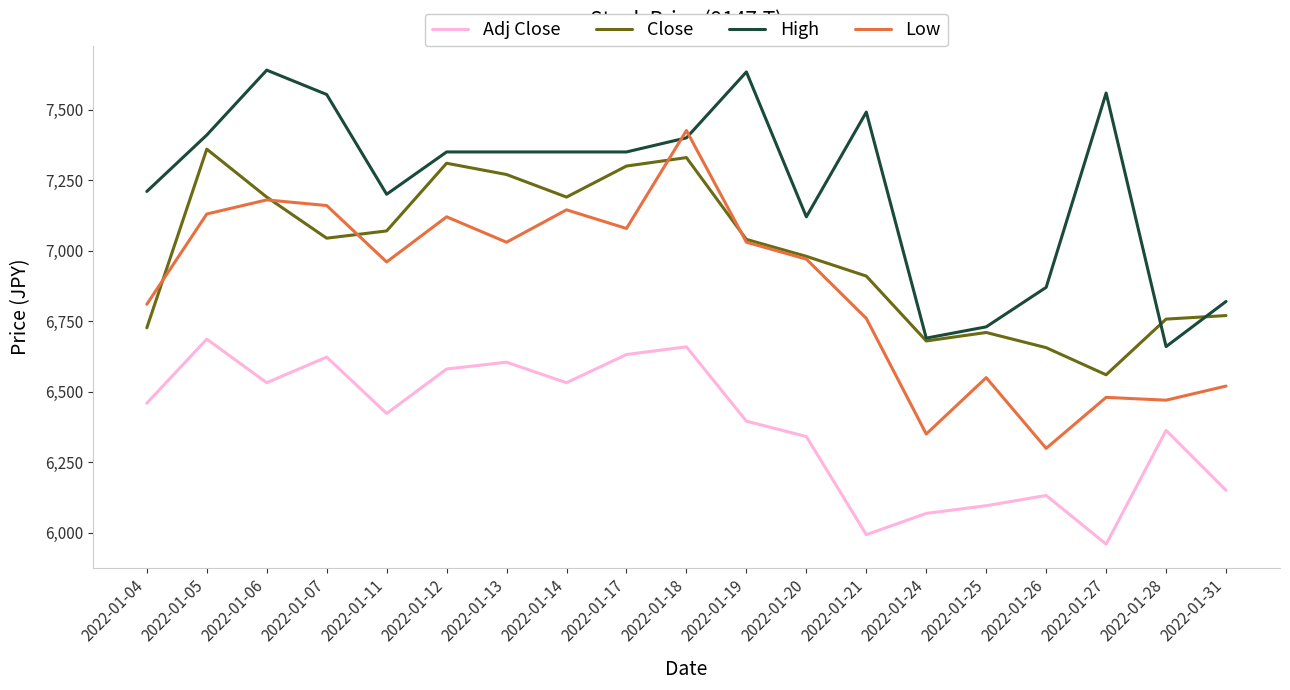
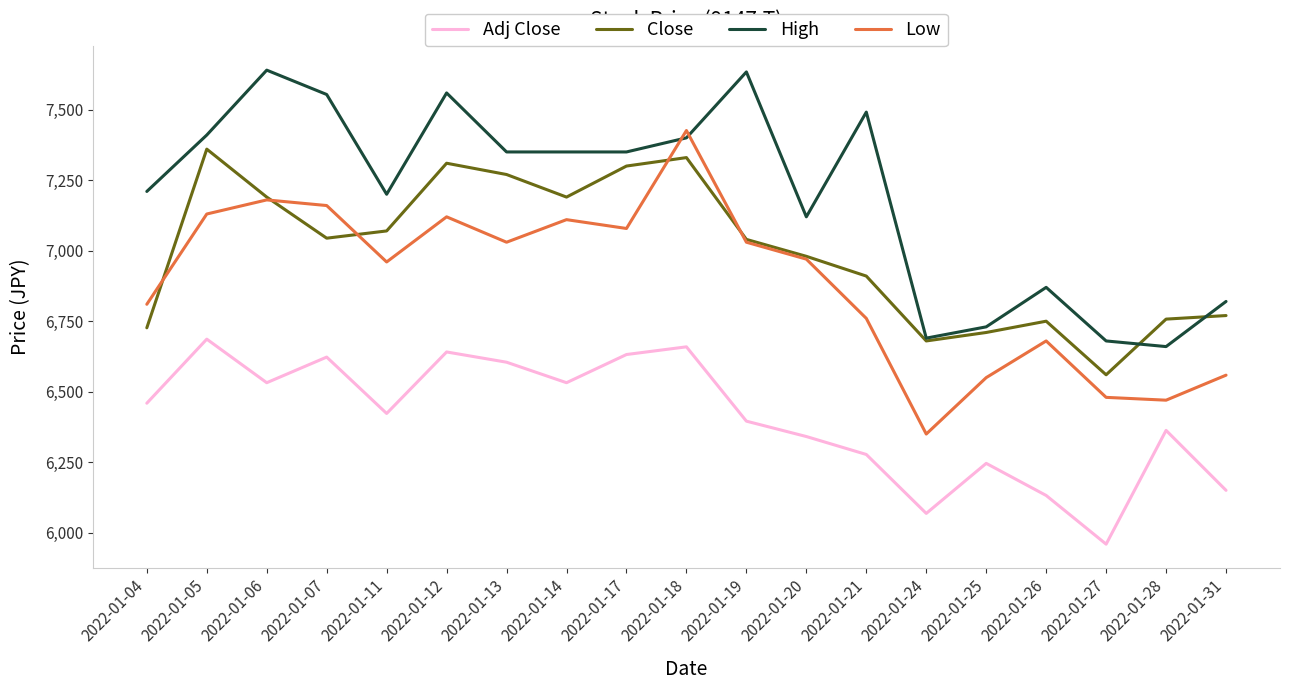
Adj Close, 2022-01-12: 6,580 -> 6,640
High, 2022-01-12: 7,350 -> 7,560
Low, 2022-01-14: 7,140 -> 7,110
Adj Close, 2022-01-21: 5,990 -> 6,280
Adj Close, 2022-01-25: 6,100 -> 6,250
Close, 2022-01-26: 6,660 -> 6,750
Low, 2022-01-26: 6,300 -> 6,680
High, 2022-01-27: 7,560 -> 6,680
Low, 2022-01-31: 6,520 -> 6,560
